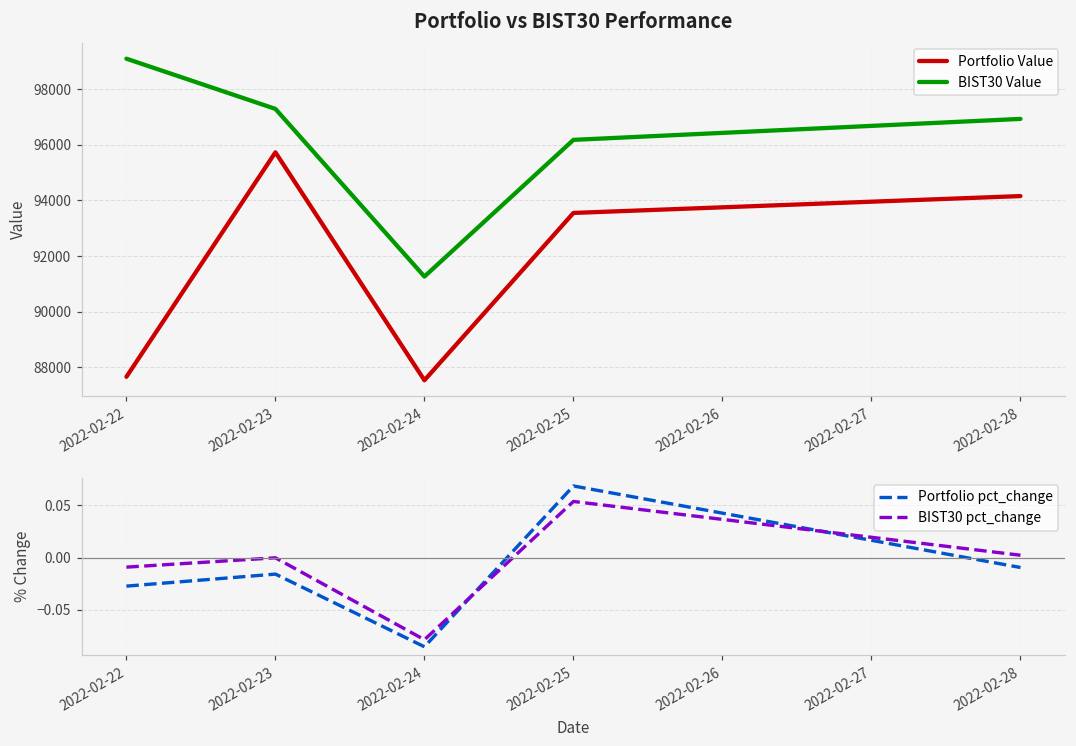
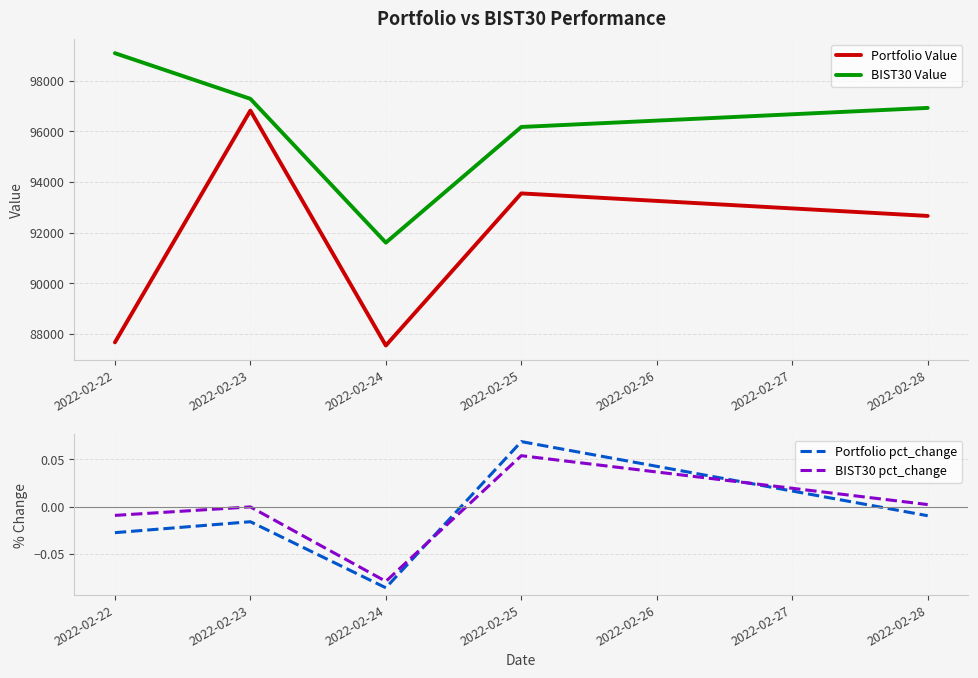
Portfolio vs BIST30 Performance, Portfolio Value, 2022-02-23: 95700 -> 96800
Portfolio vs BIST30 Performance, BIST30 Value, 2022-02-24: 91300 -> 91600
Portfolio vs BIST30 Performance, Portfolio Value, 2022-02-28: 94200 -> 92700
